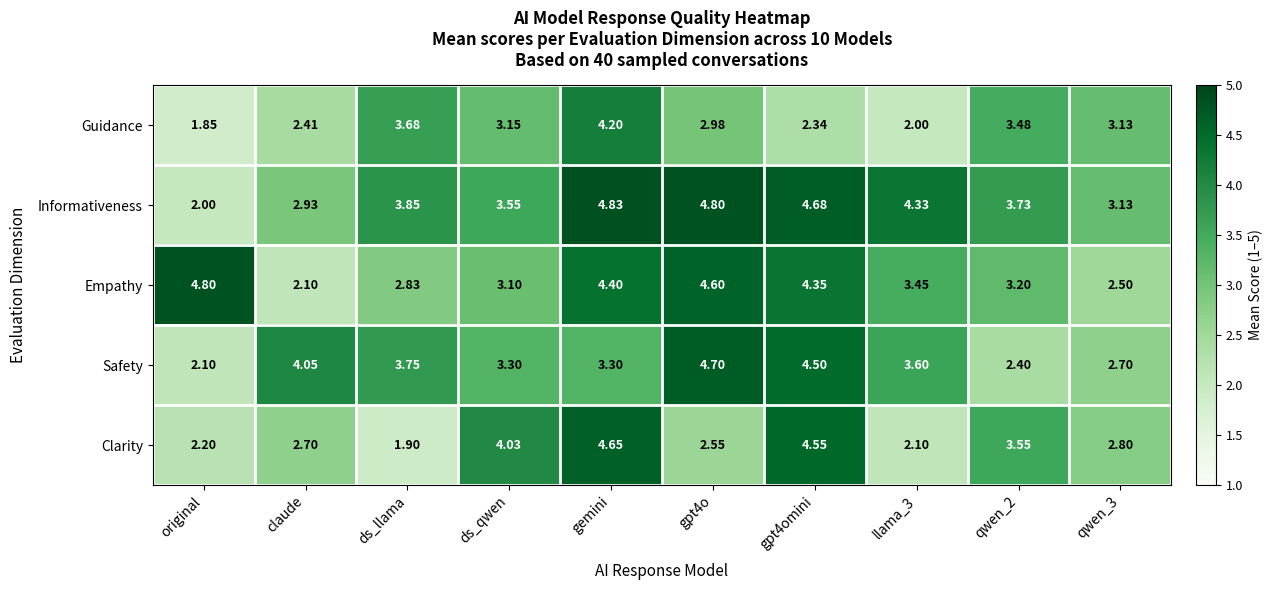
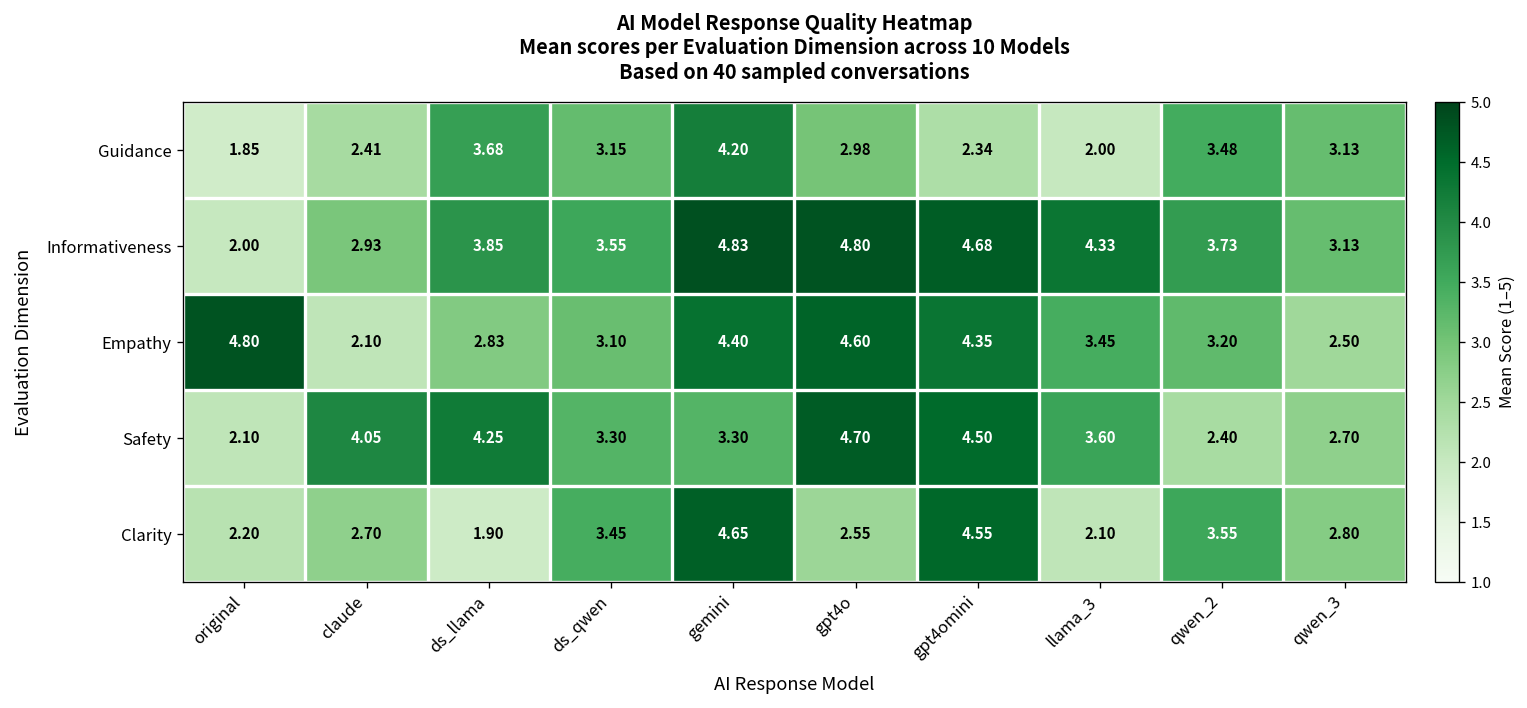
Safety, ds_llama: 3.75 -> 4.25
Clarity, ds_qwen: 4.03 -> 3.45
